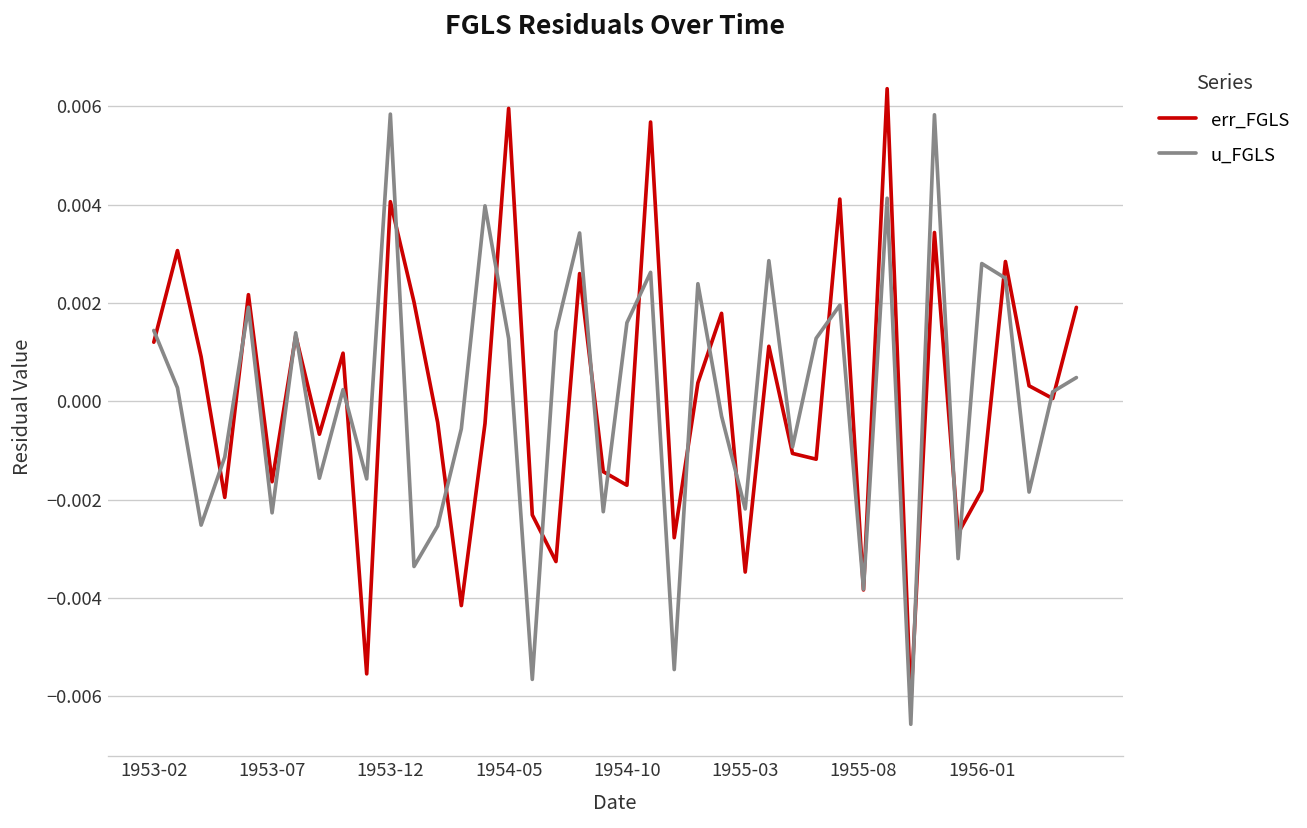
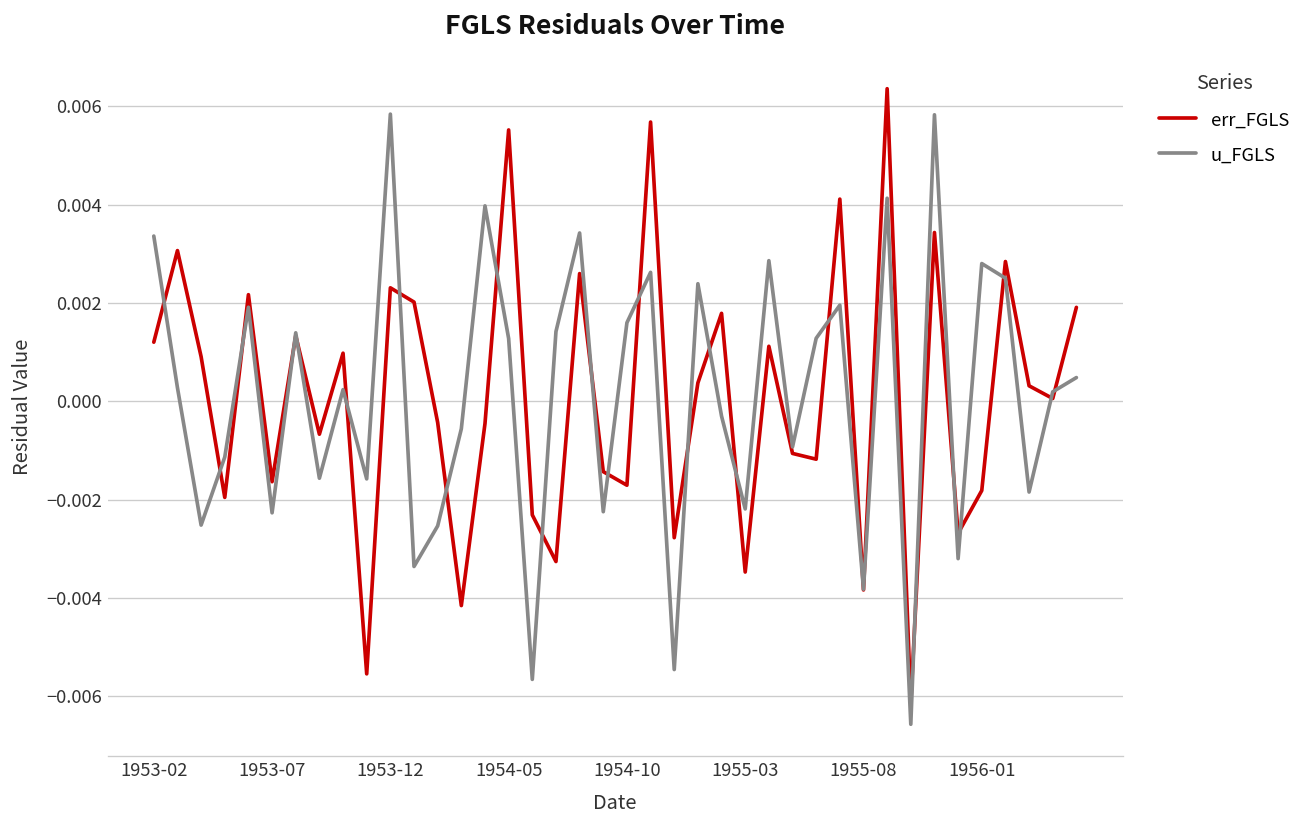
u_FGLS, 1953-02: 0.0014 -> 0.0034
err_FGLS, 1953-12: 0.0041 -> 0.0023
err_FGLS, 1954-05: 0.0060 -> 0.0055
